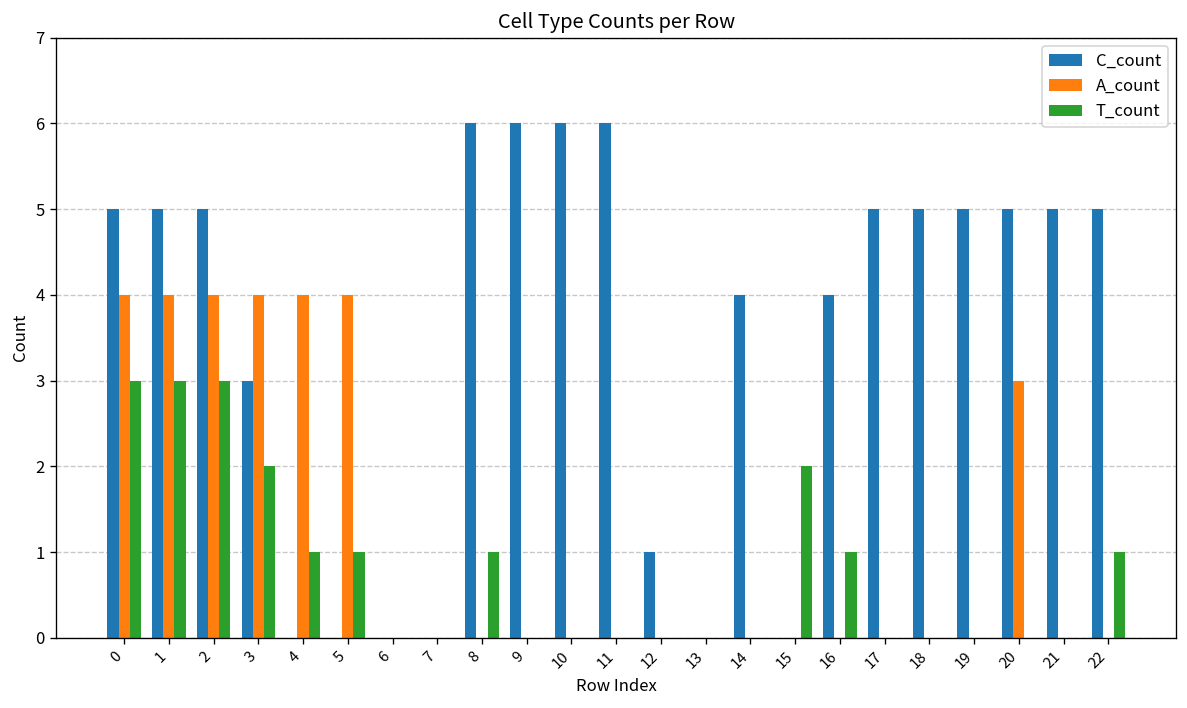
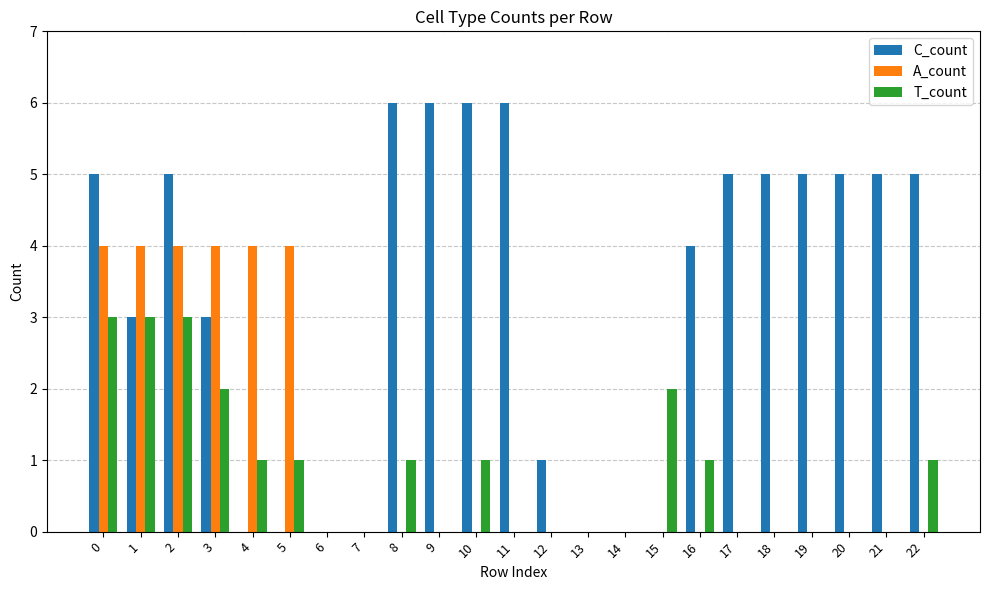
C_count, 1: 5 -> 3
T_count, 10: 0 -> 1
C_count, 14: 4 -> 0
A_count, 20: 3 -> 0
